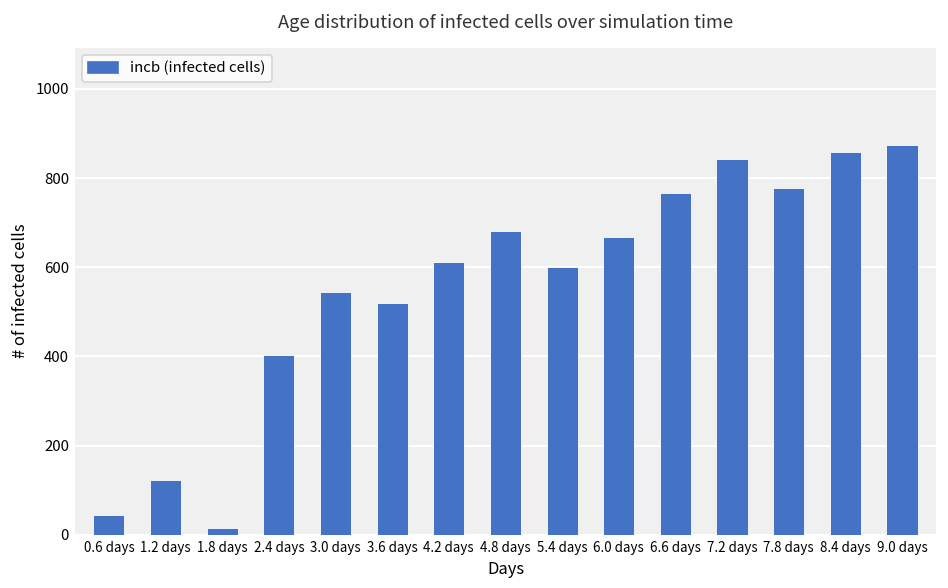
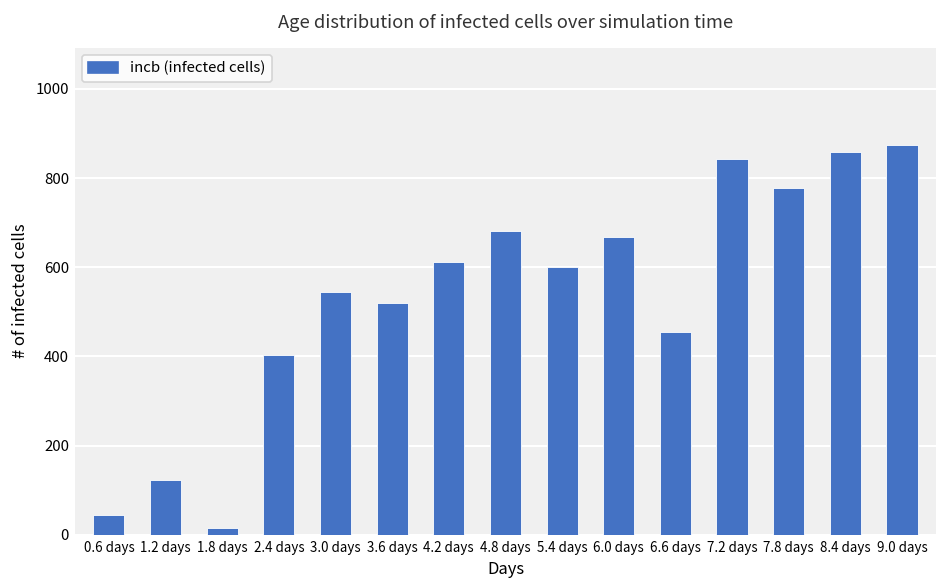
6.6 days: 770 -> 460
